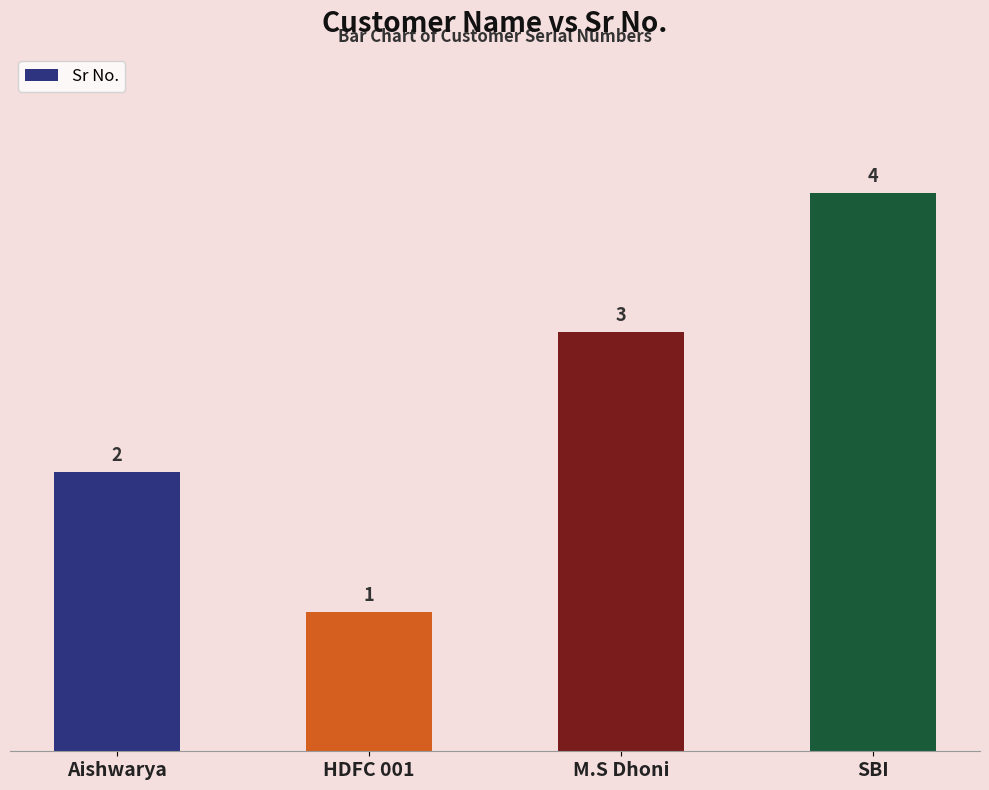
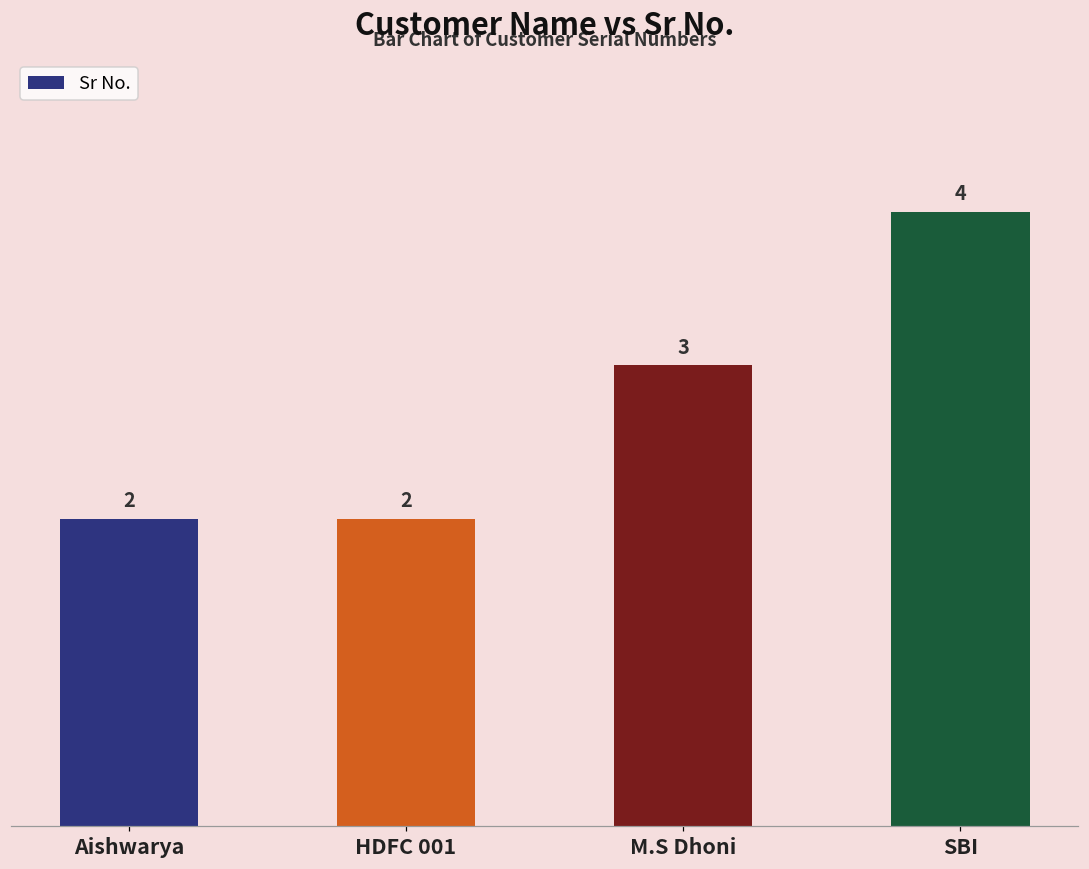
HDFC 001: 1 -> 2
